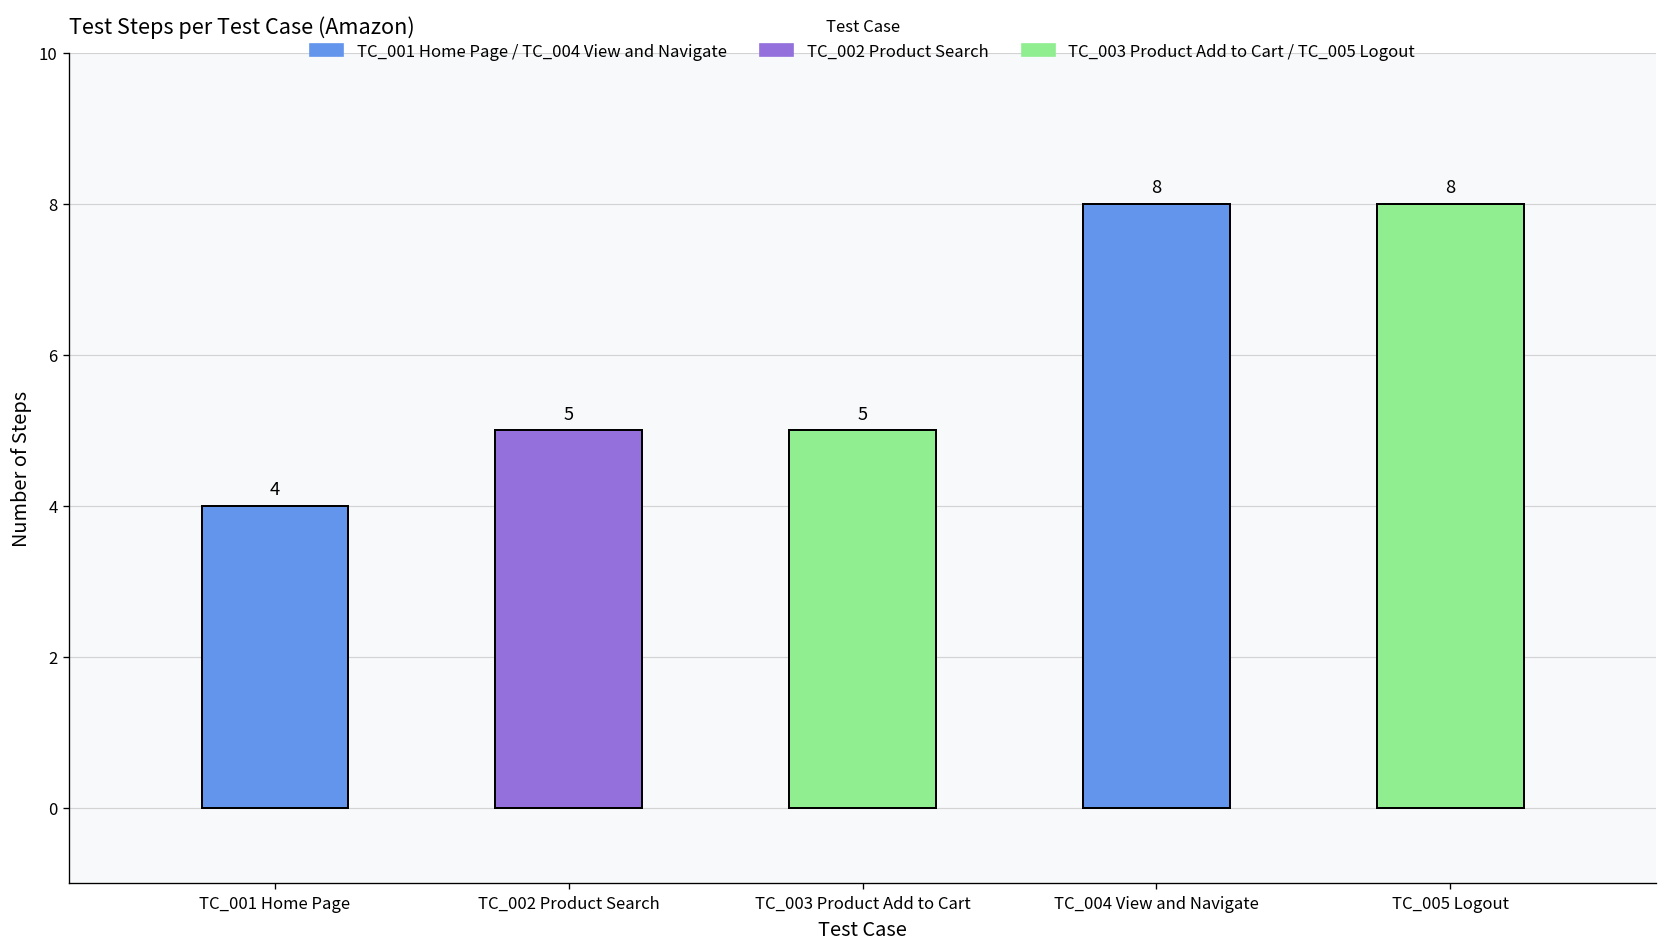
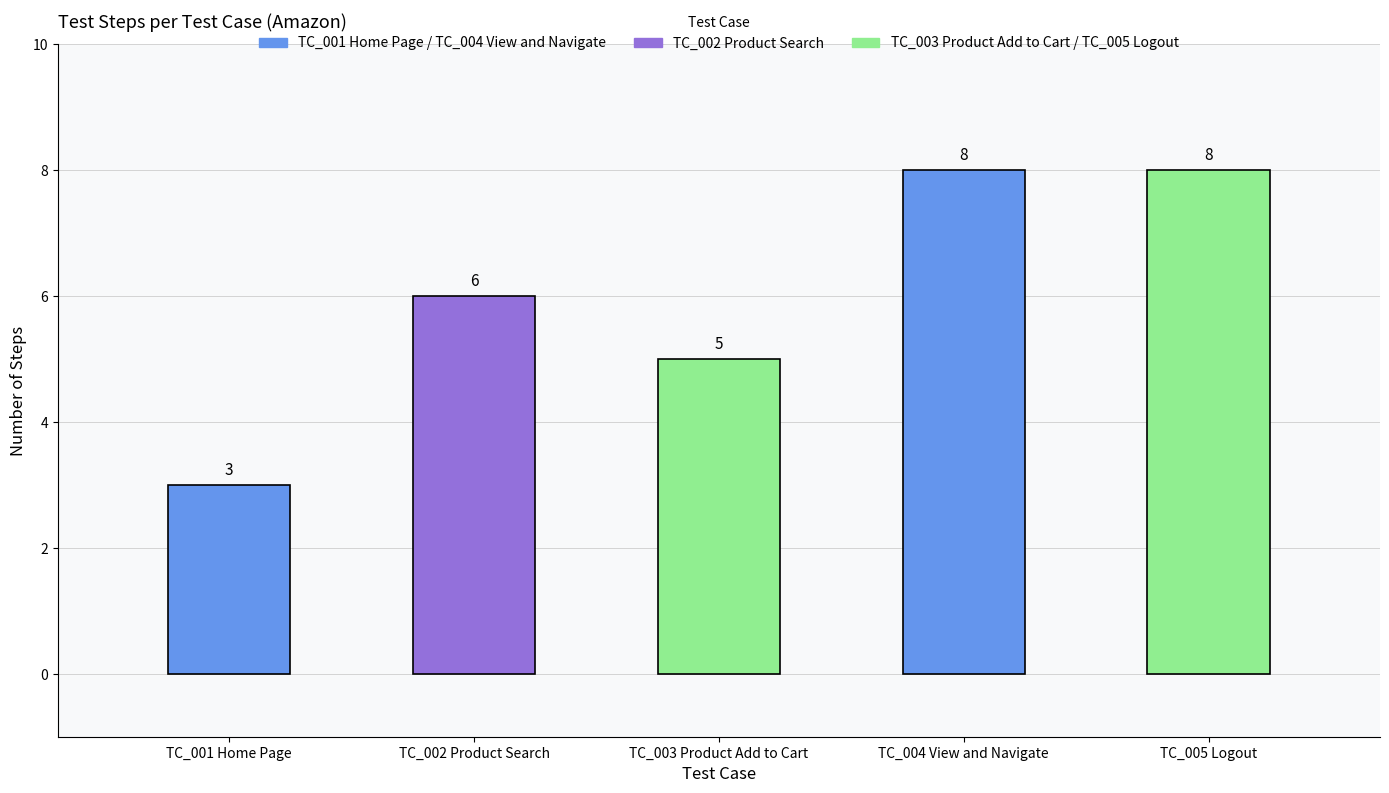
TC_001 Home Page: 4 -> 3
TC_002 Product Search: 5 -> 6
